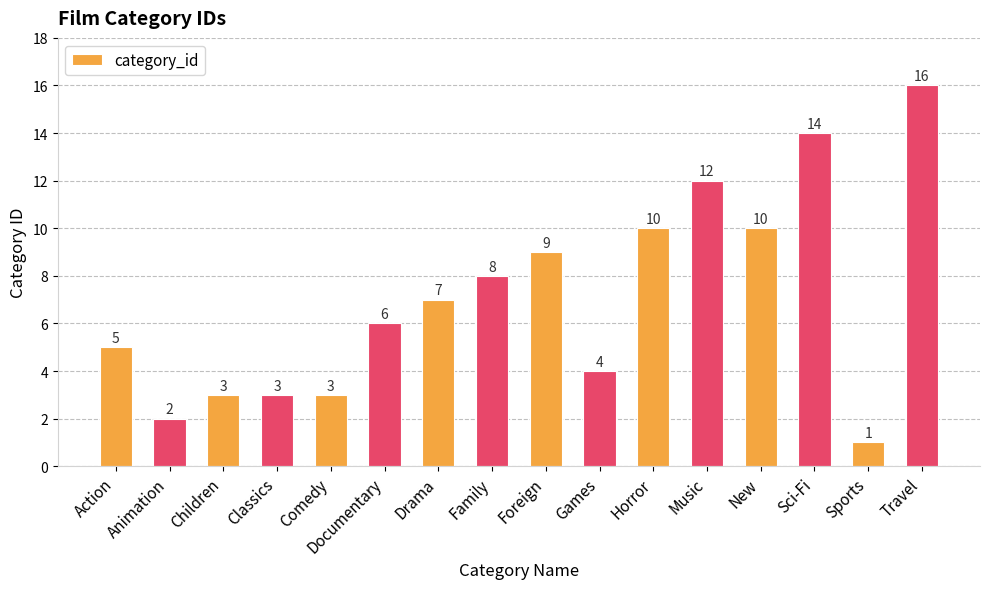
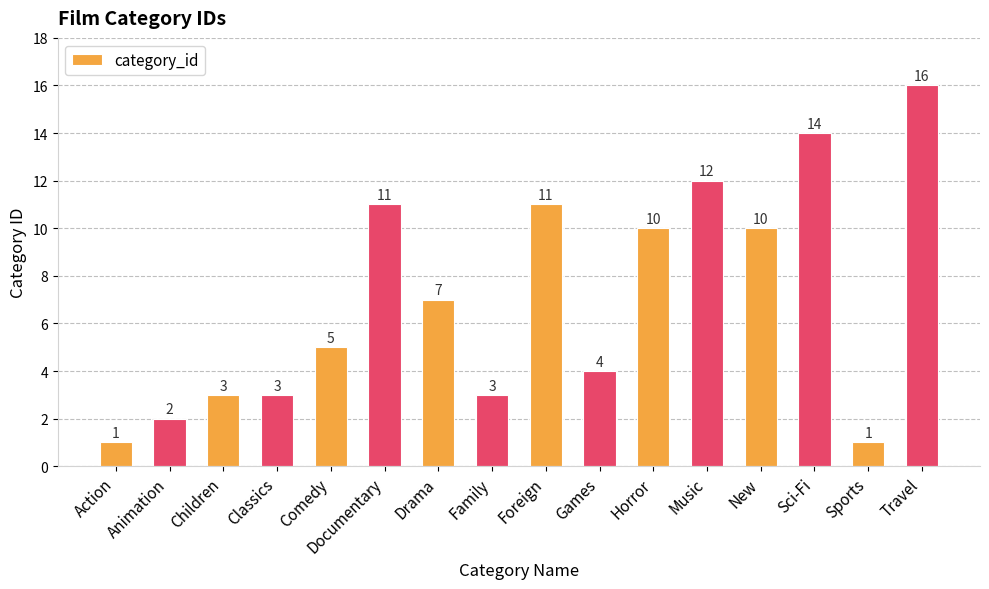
Action: 5 -> 1
Comedy: 3 -> 5
Documentary: 6 -> 11
Family: 8 -> 3
Foreign: 9 -> 11
